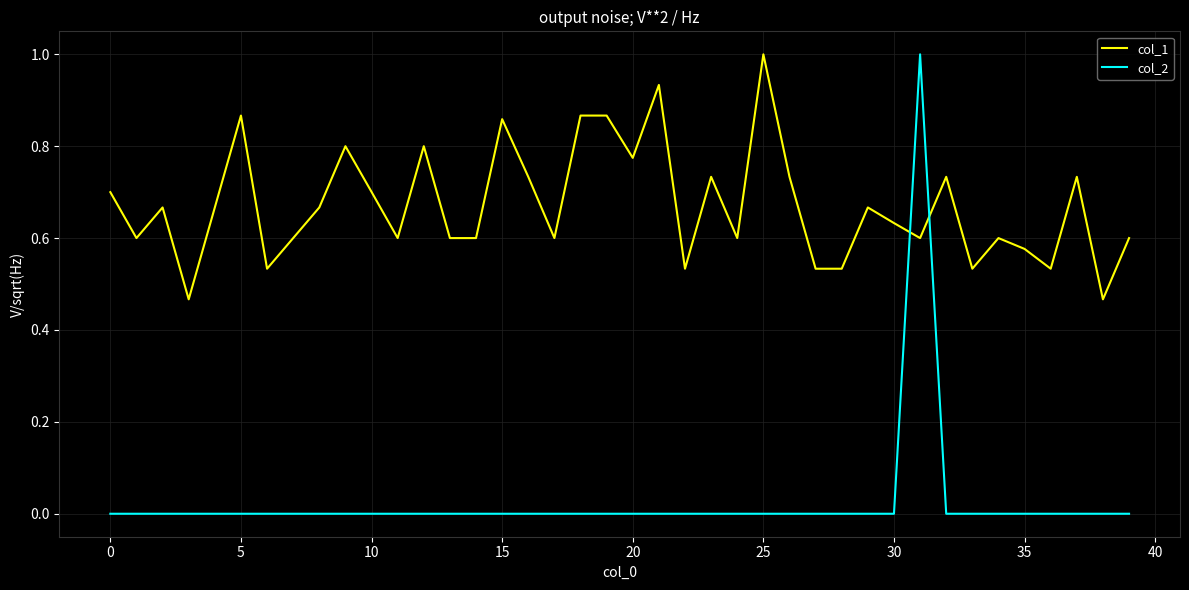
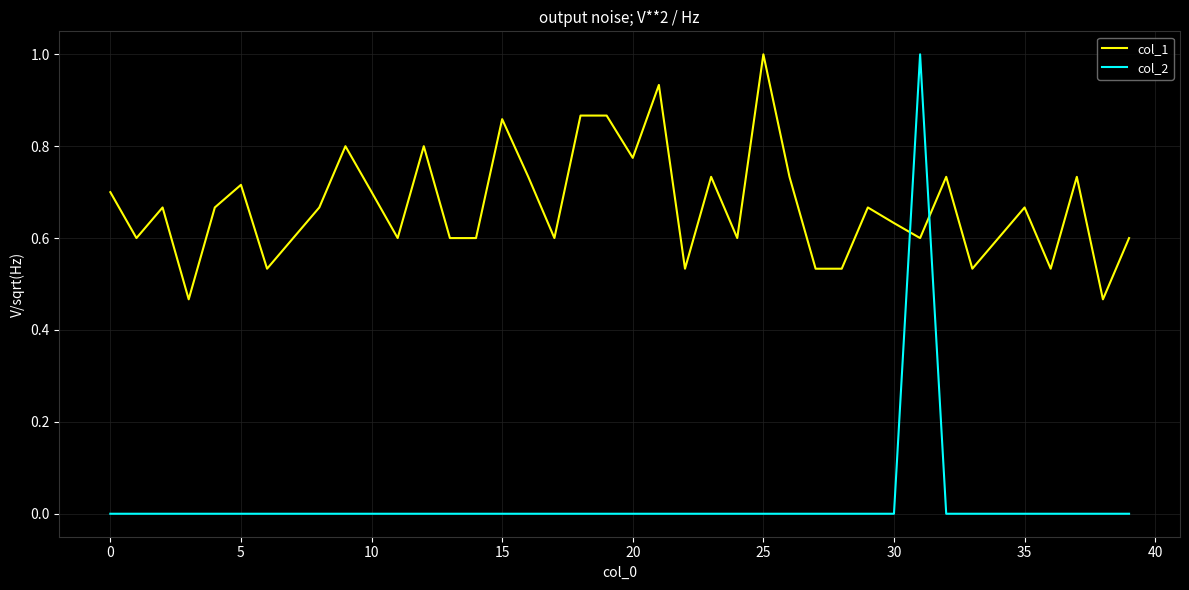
col_1, 5: 0.87 -> 0.72
col_1, 35: 0.58 -> 0.67
